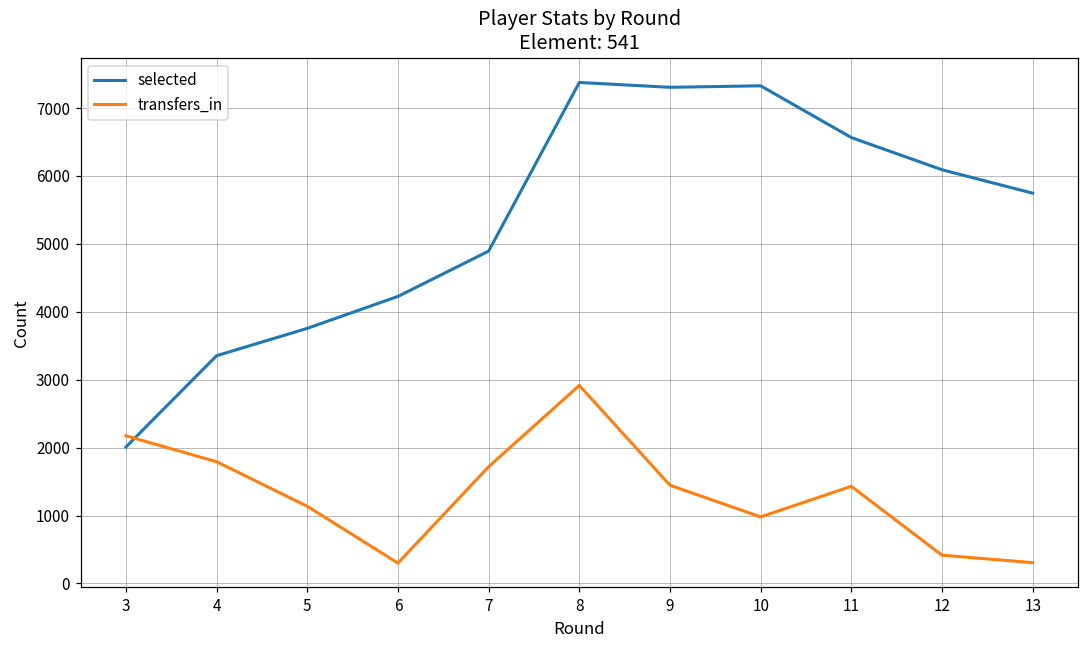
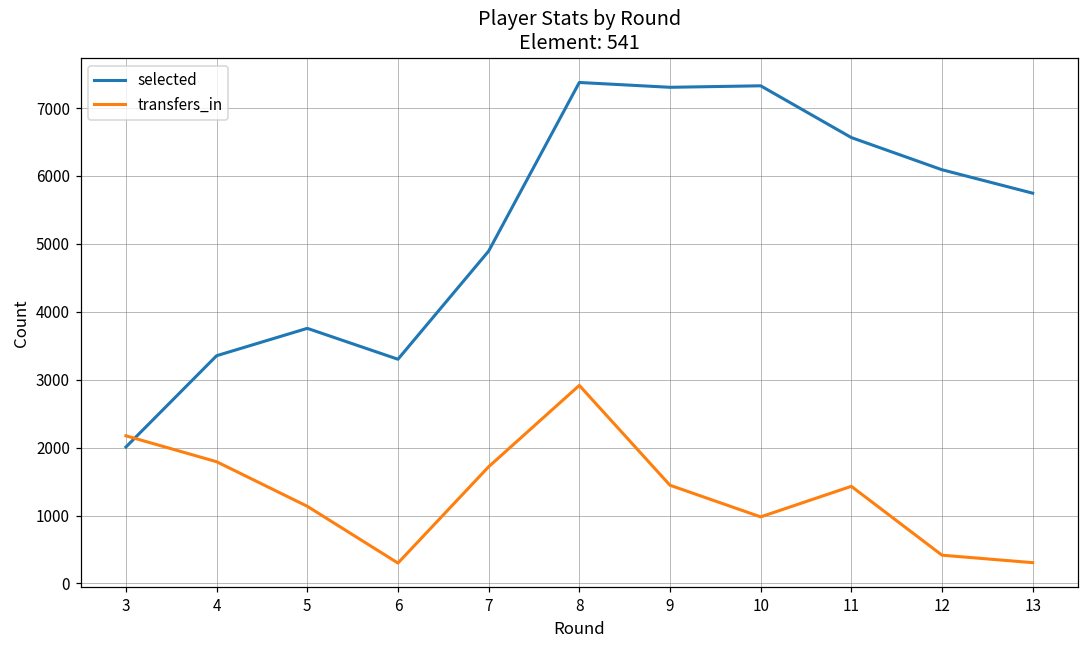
selected, 6: 4200 -> 3300
